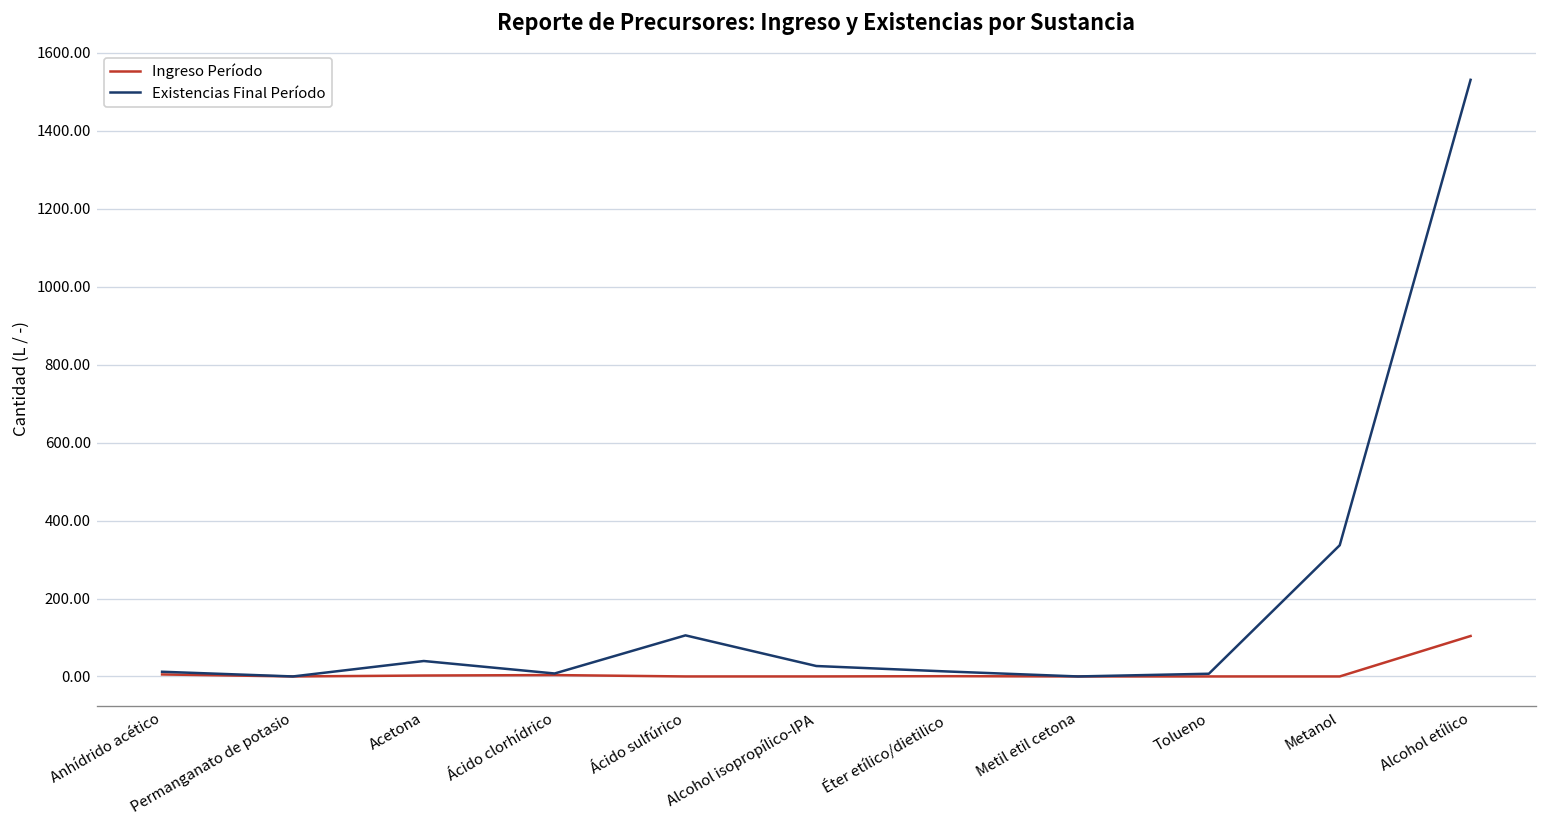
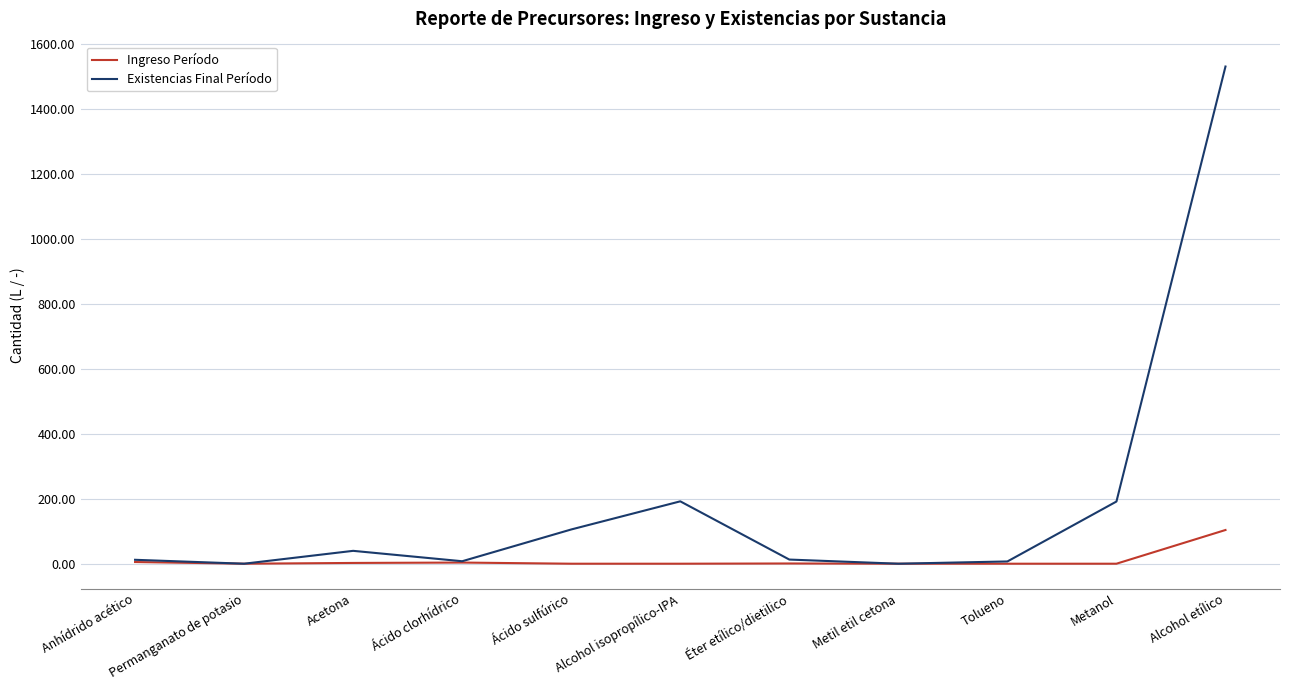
Existencias Final Período, Alcohol isopropílico-IPA: 30 -> 190
Existencias Final Período, Metanol: 340 -> 190
